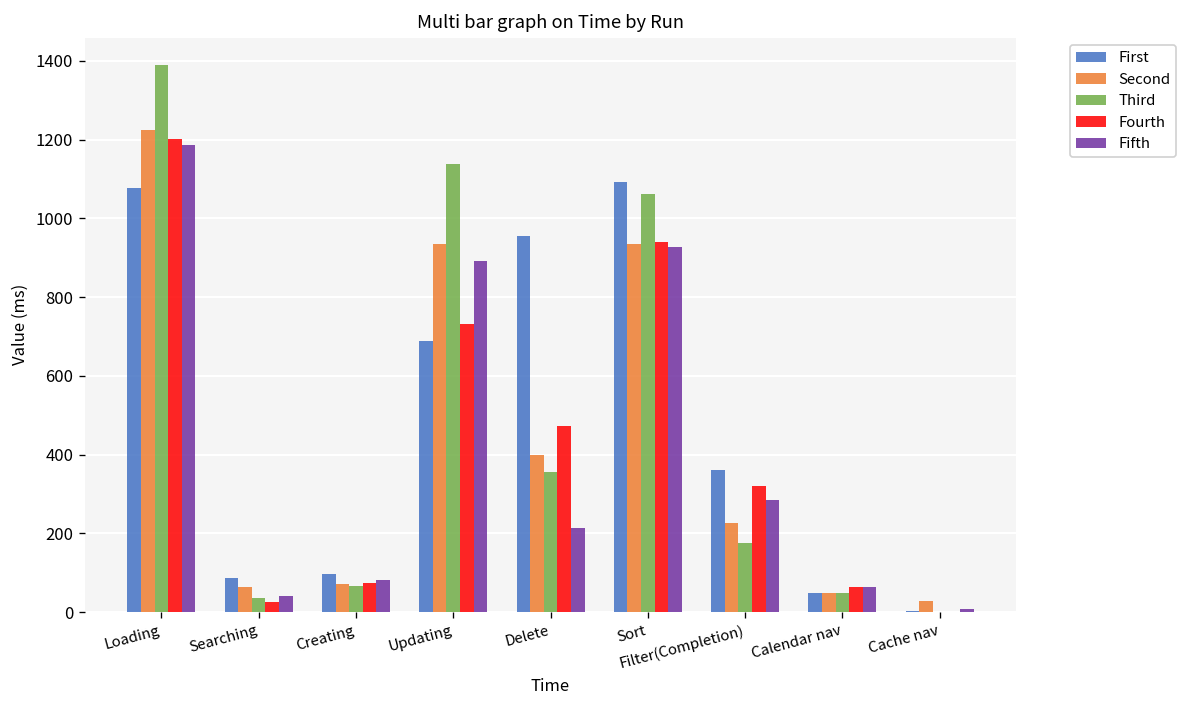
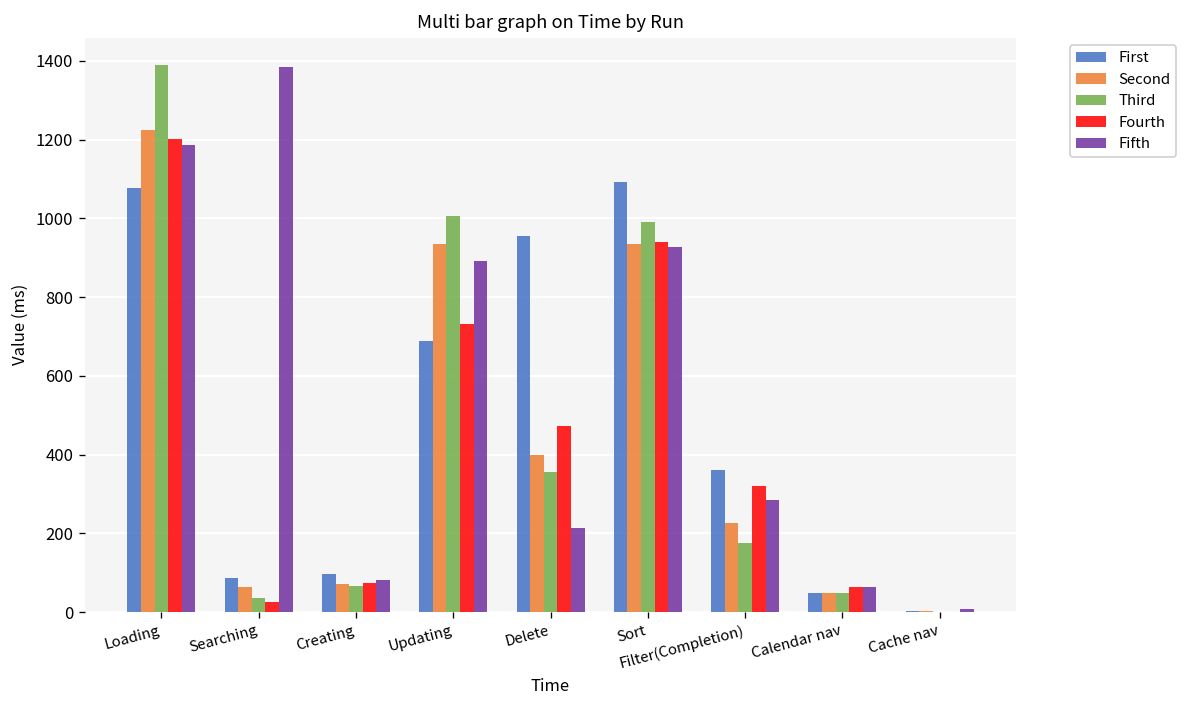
Fifth, Searching: 40 -> 1380
Third, Updating: 1140 -> 1010
Third, Sort: 1060 -> 990
Second, Cache nav: 30 -> 0
